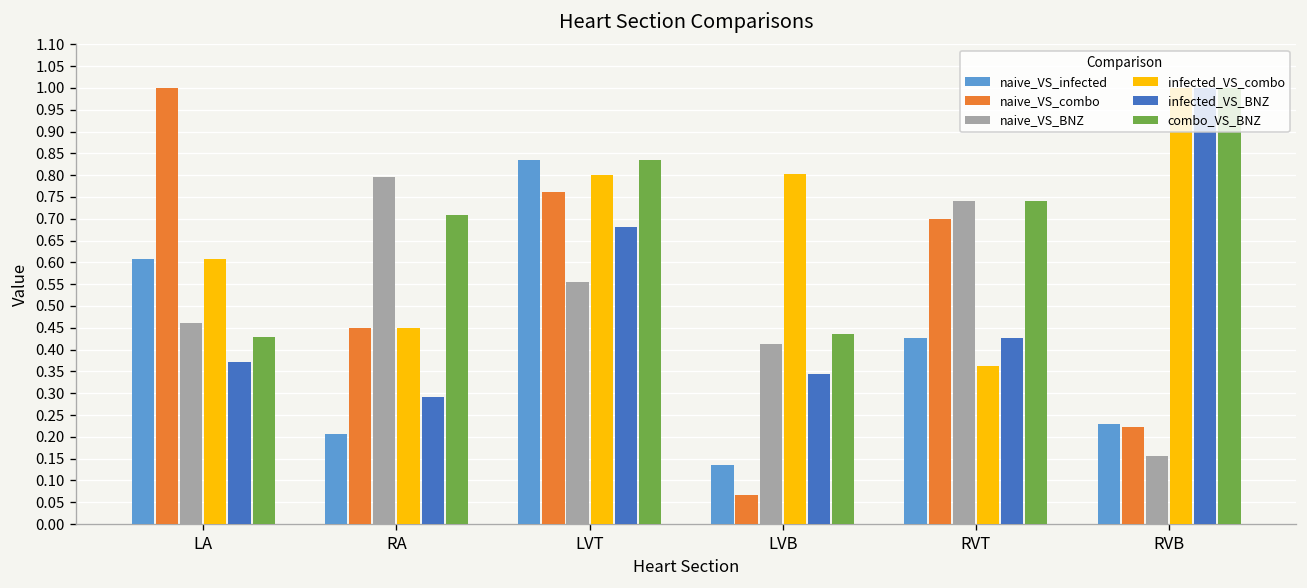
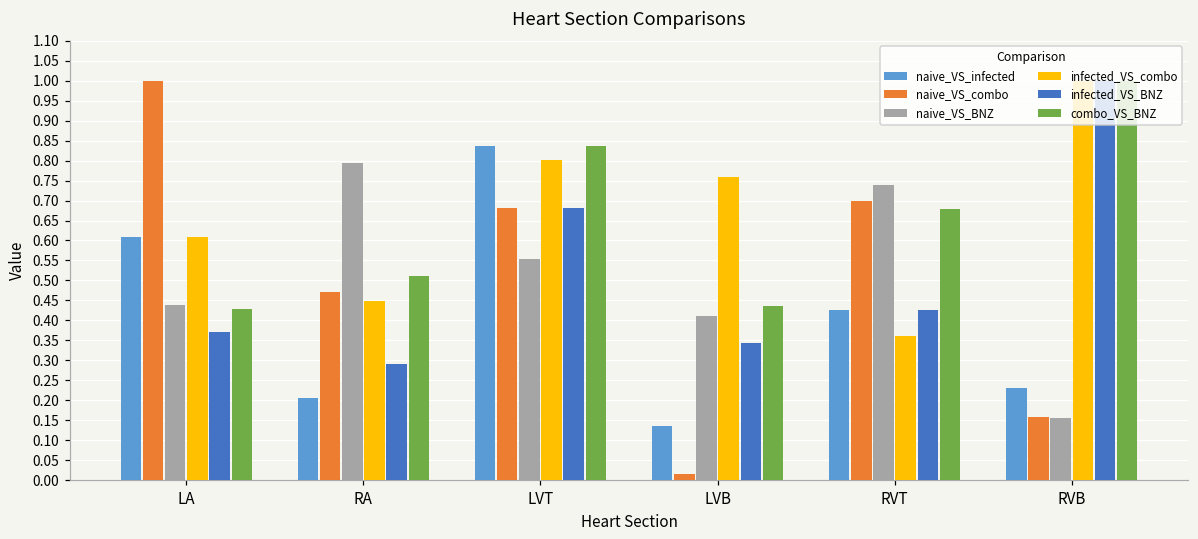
naive_VS_BNZ, LA: 0.46 -> 0.44
naive_VS_combo, RA: 0.45 -> 0.47
combo_VS_BNZ, RA: 0.71 -> 0.51
naive_VS_combo, LVT: 0.76 -> 0.68
naive_VS_combo, LVB: 0.07 -> 0.02
infected_VS_combo, LVB: 0.80 -> 0.76
combo_VS_BNZ, RVT: 0.74 -> 0.68
naive_VS_combo, RVB: 0.22 -> 0.16
